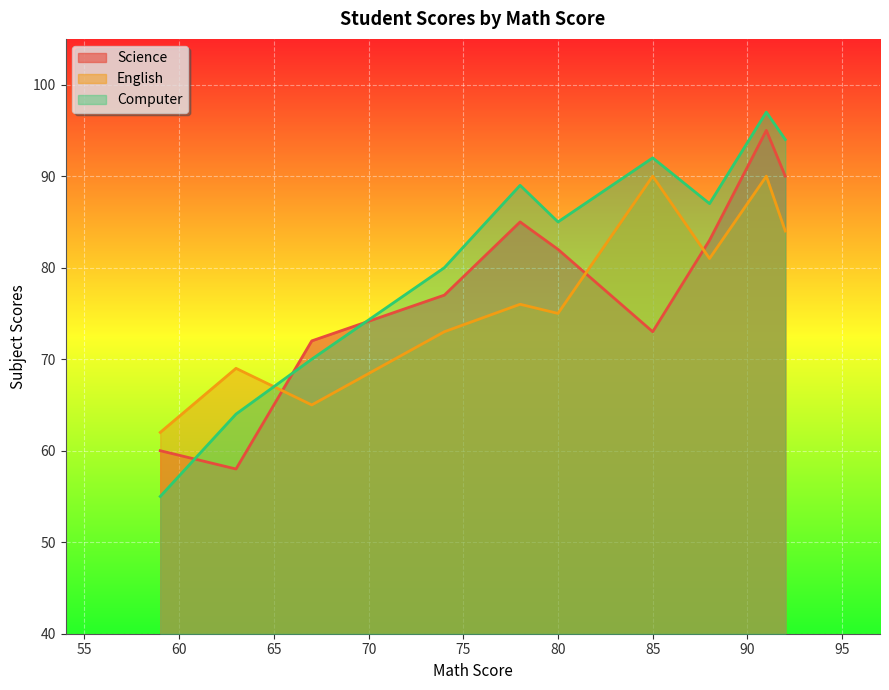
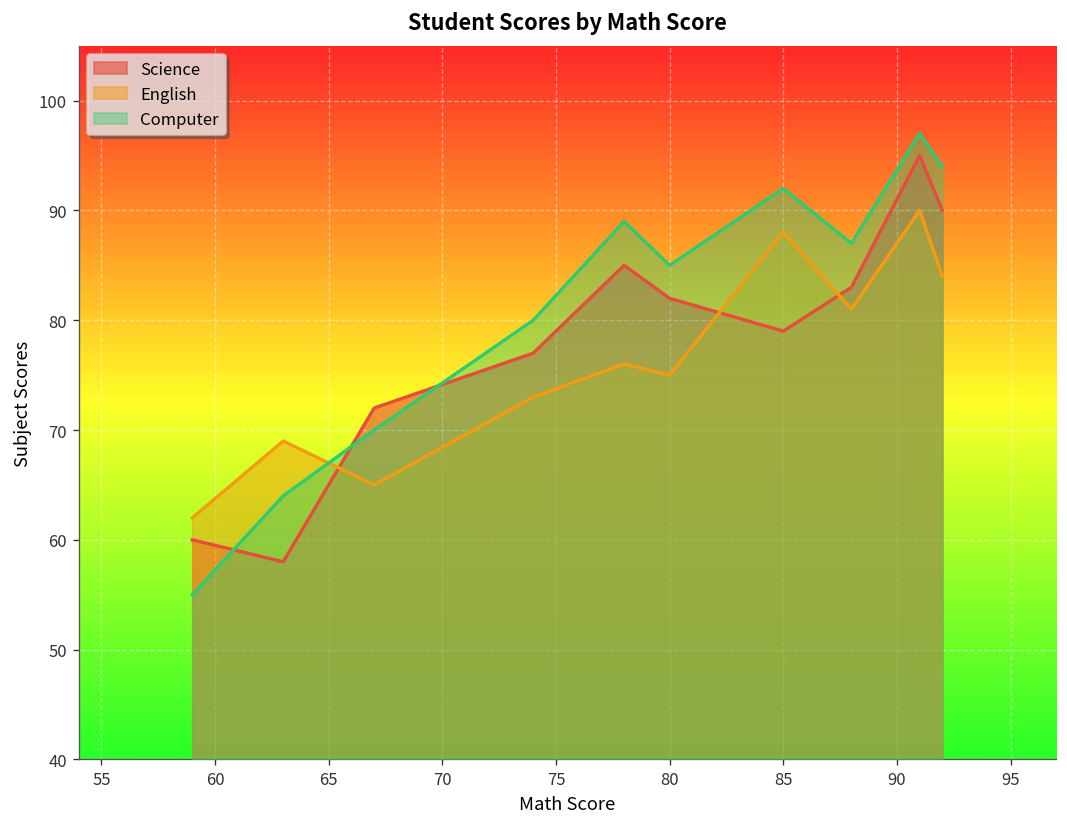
Science, 85: 73 -> 79
English, 85: 90 -> 88
